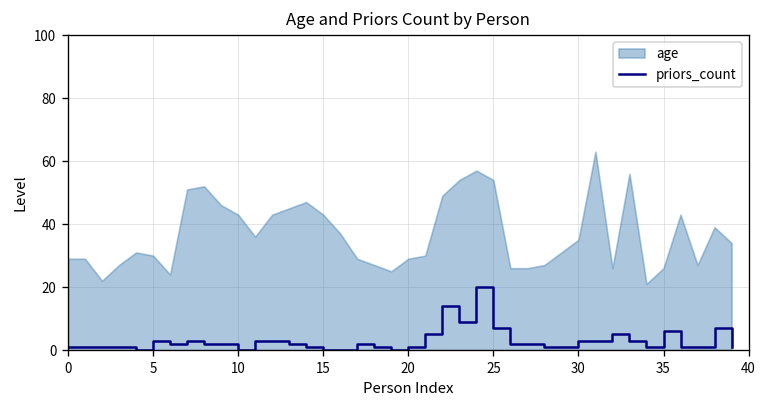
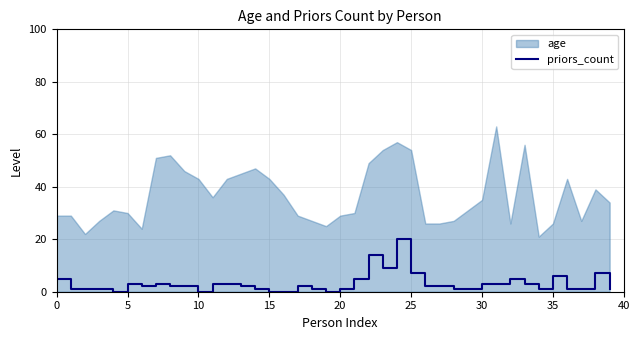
priors_count, 0: 1 -> 5
